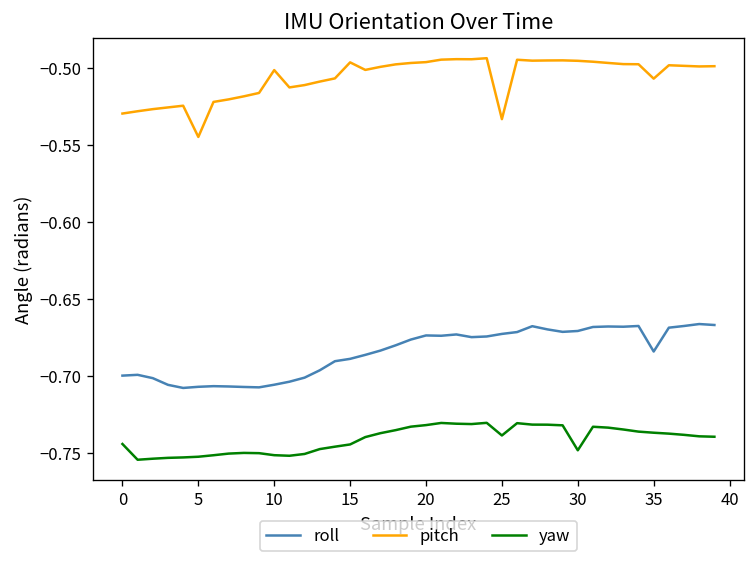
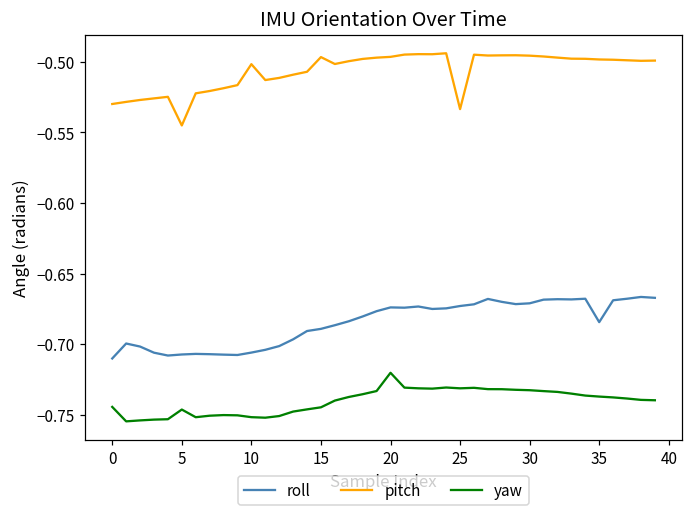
roll, 0: -0.700 -> -0.710
yaw, 5: -0.753 -> -0.746
yaw, 20: -0.732 -> -0.720
yaw, 25: -0.739 -> -0.731
yaw, 30: -0.748 -> -0.733
pitch, 35: -0.507 -> -0.498
